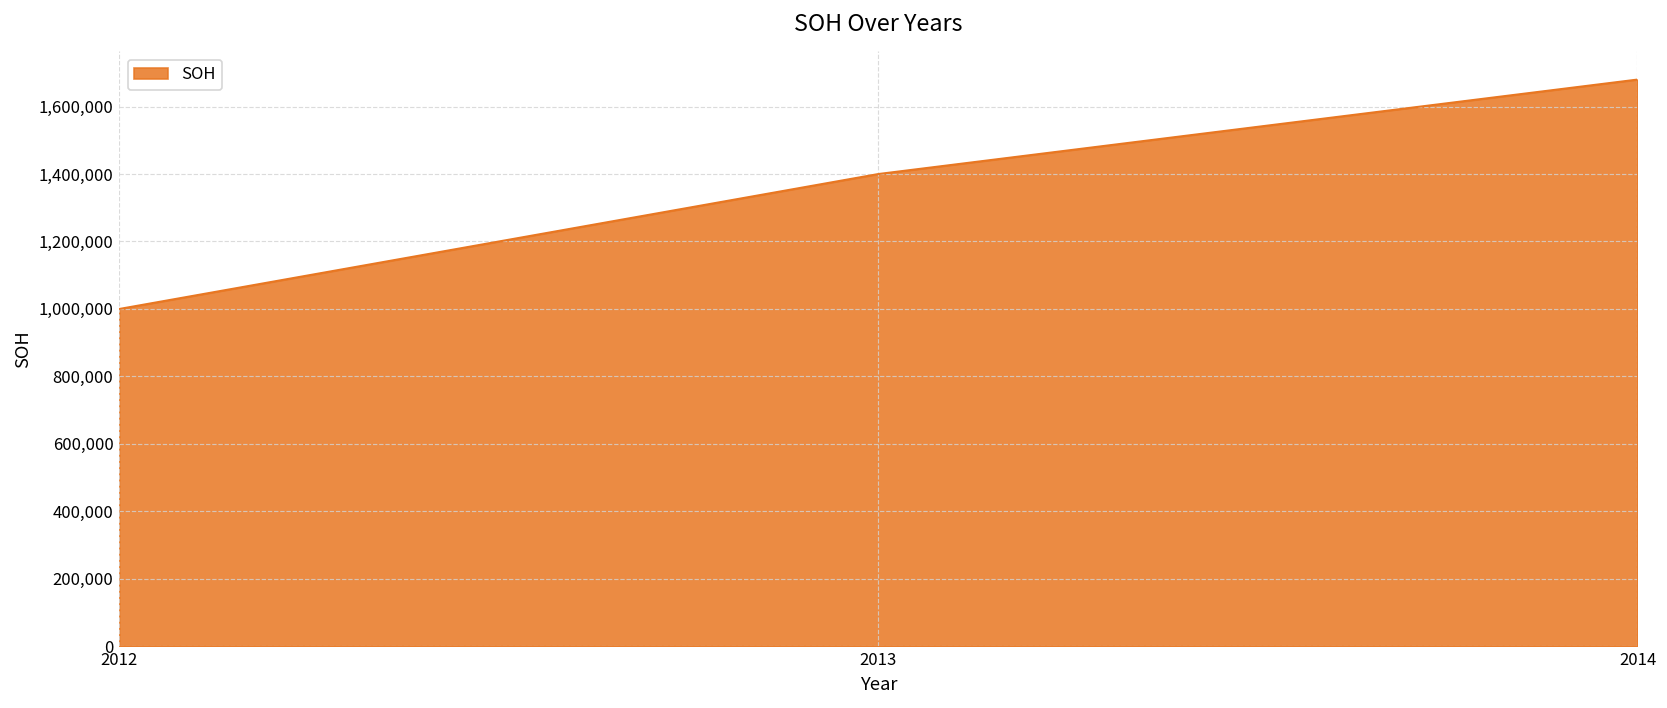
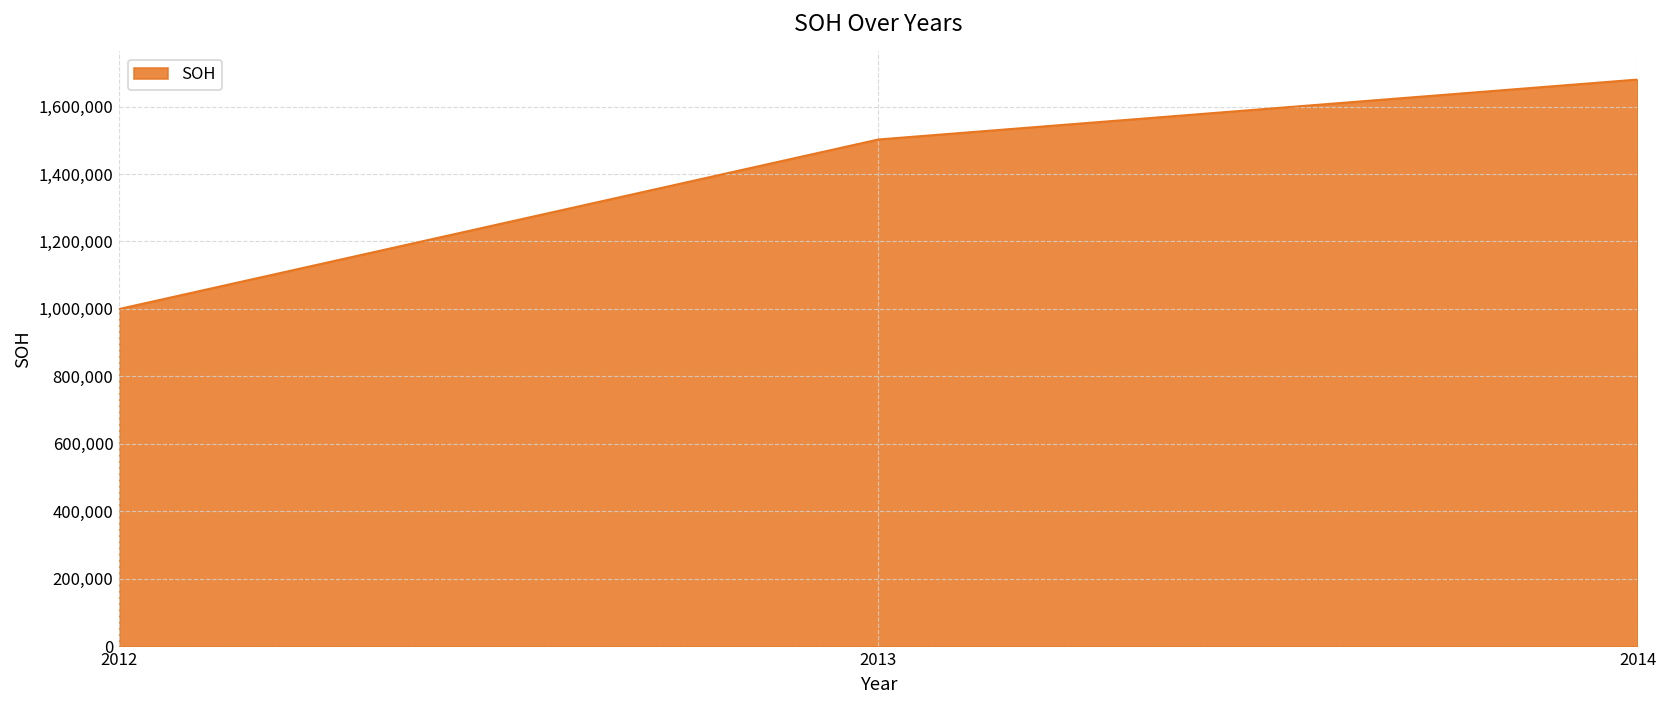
2013: 1,400,000 -> 1,500,000
